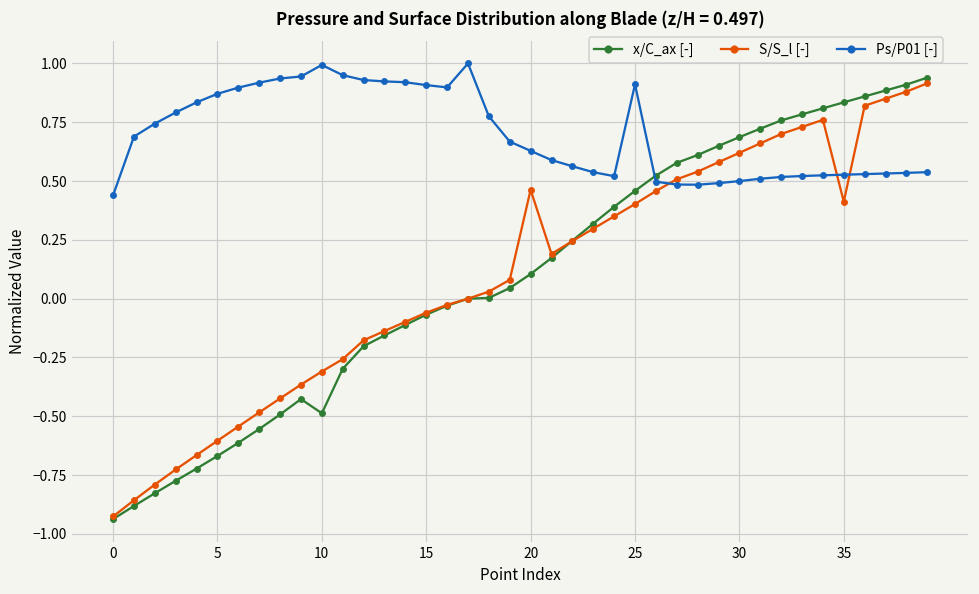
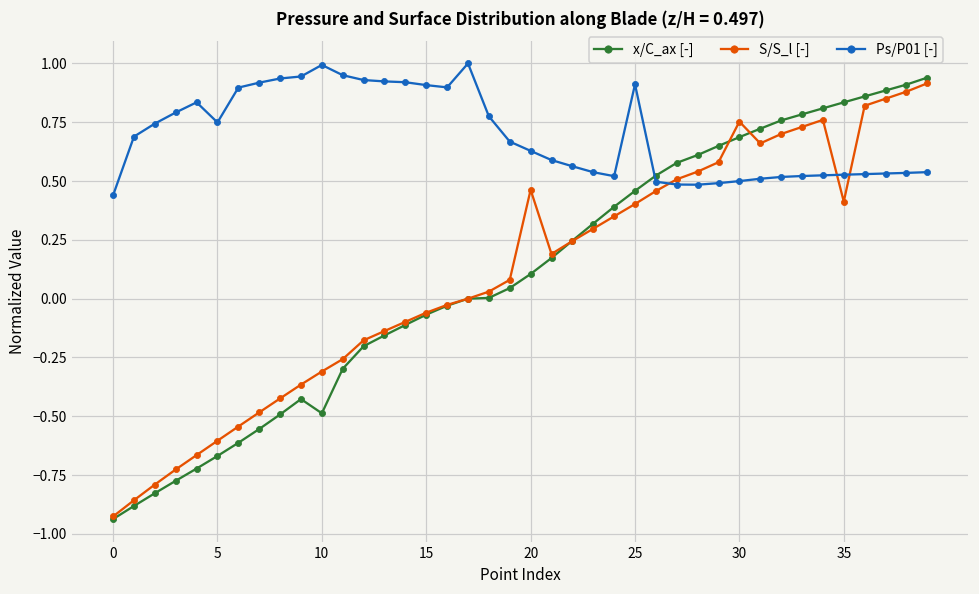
Ps/P01 [-], 5: 0.87 -> 0.75
S/S_l [-], 30: 0.62 -> 0.75
